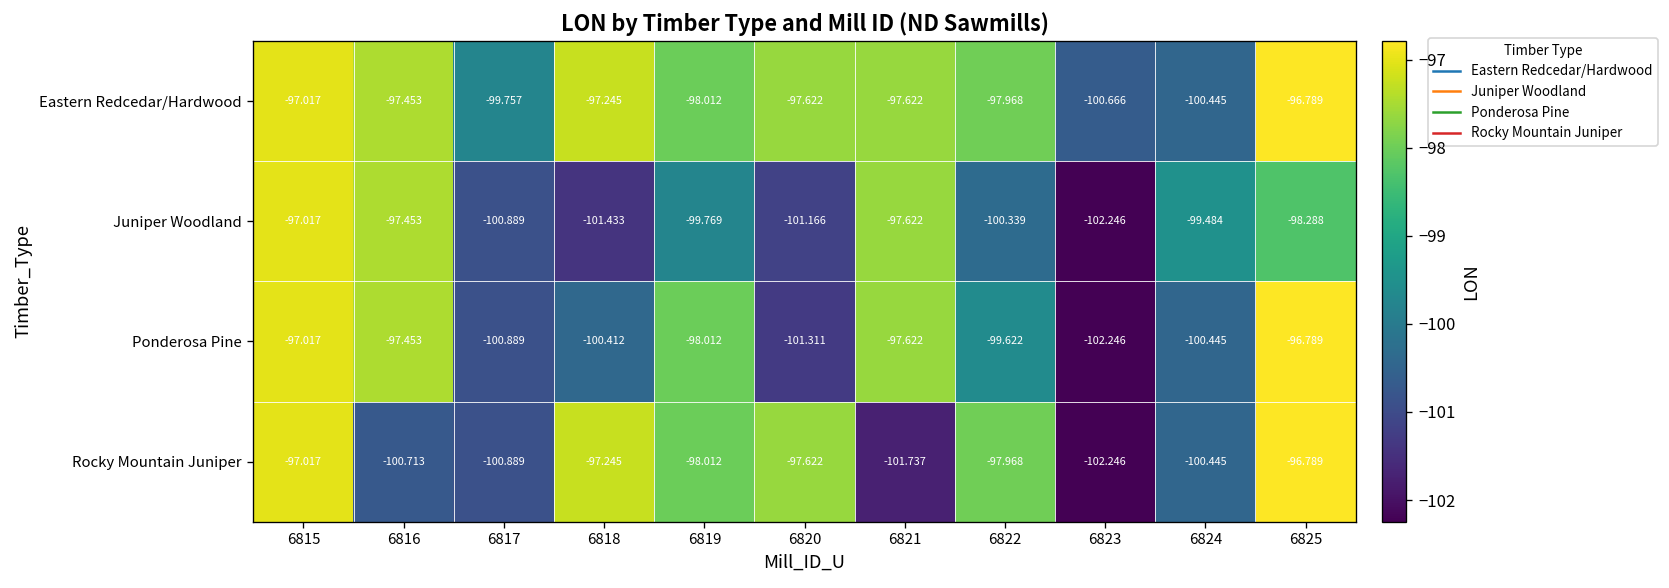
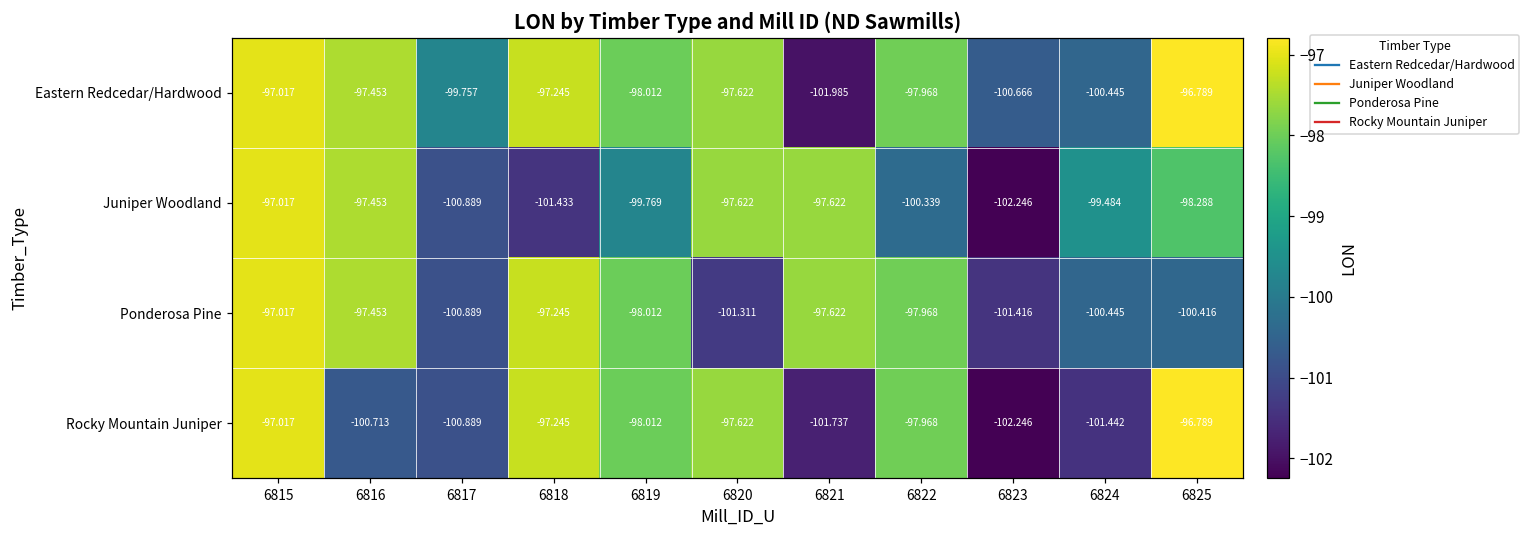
Eastern Redcedar/Hardwood, 6821: -97.622 -> -101.985
Juniper Woodland, 6820: -101.166 -> -97.622
Ponderosa Pine, 6818: -100.412 -> -97.245
Ponderosa Pine, 6822: -99.622 -> -97.968
Ponderosa Pine, 6823: -102.246 -> -101.416
Ponderosa Pine, 6825: -96.789 -> -100.416
Rocky Mountain Juniper, 6824: -100.445 -> -101.442
